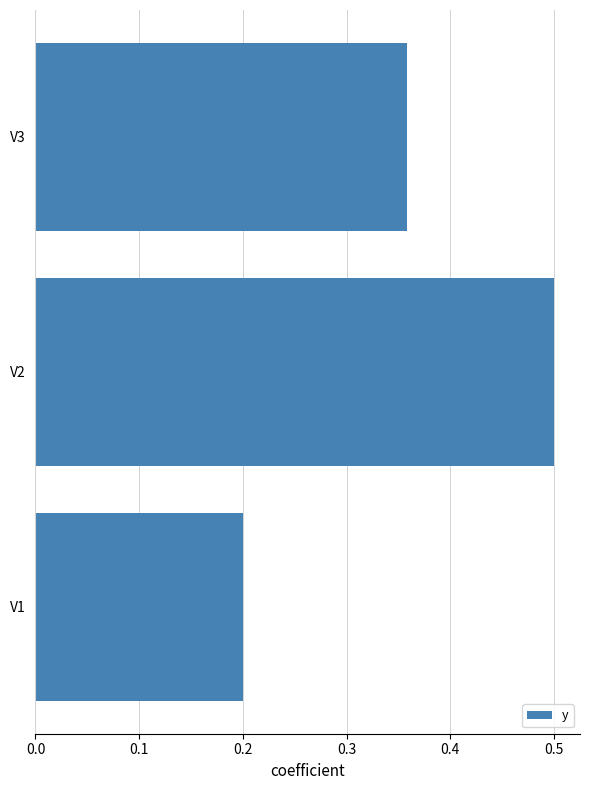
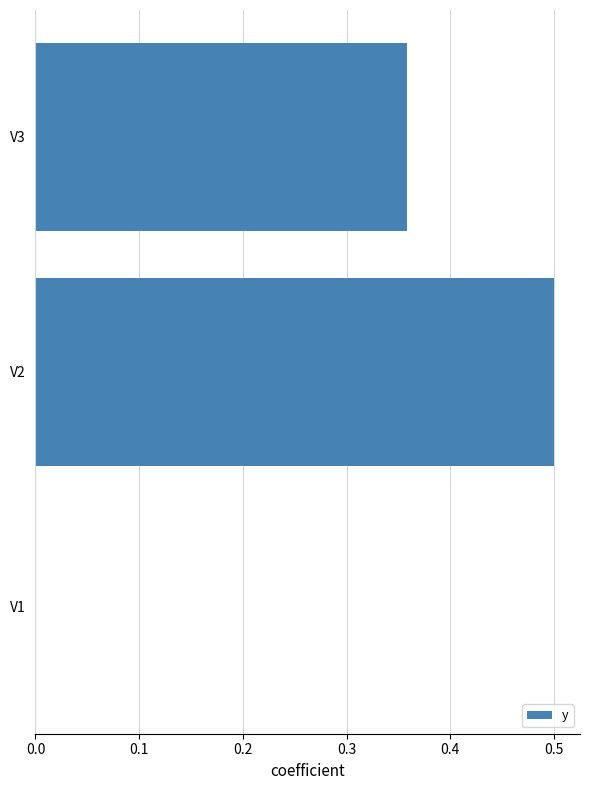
V1: 0.2 -> 0.0
